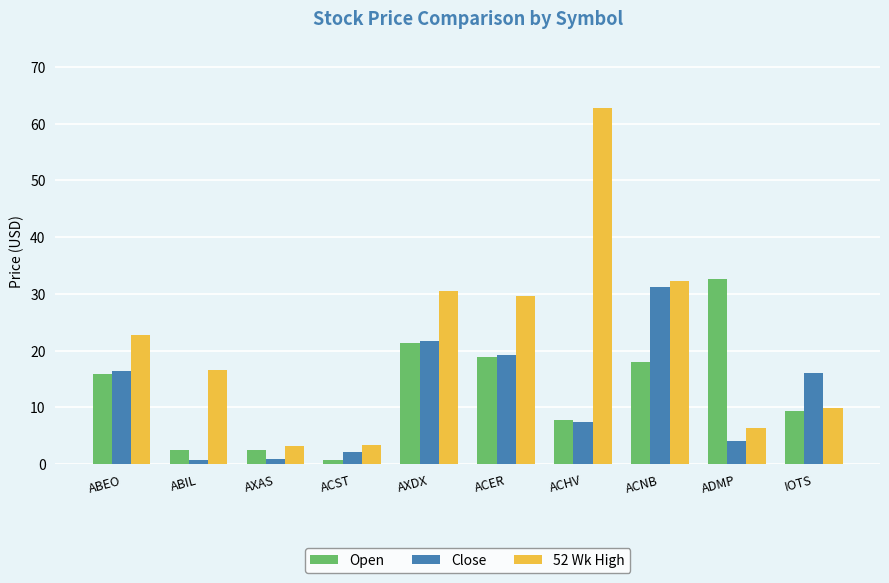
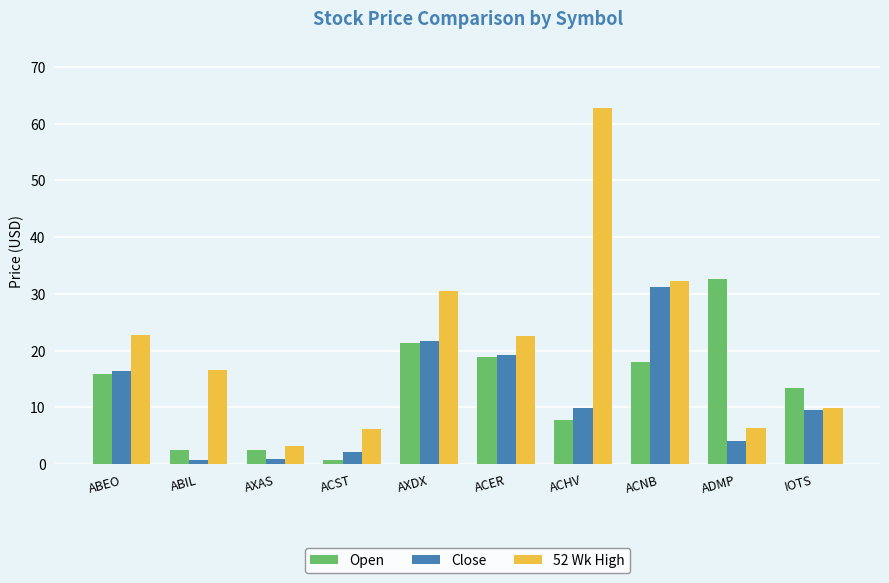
52 Wk High, ACST: 3 -> 6
52 Wk High, ACER: 30 -> 23
Close, ACHV: 7 -> 10
Open, IOTS: 9 -> 14
Close, IOTS: 16 -> 10
